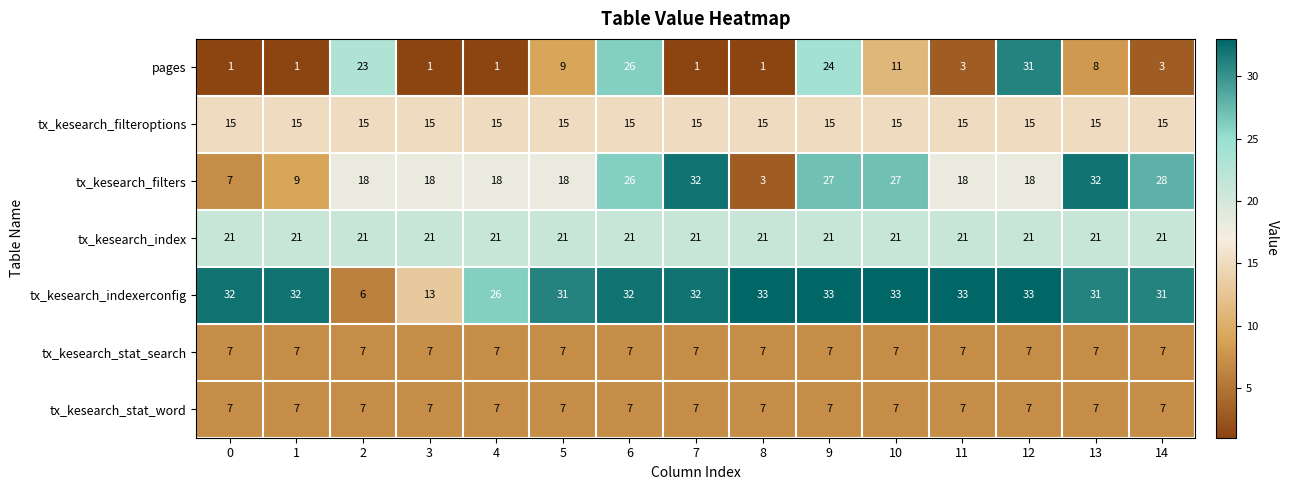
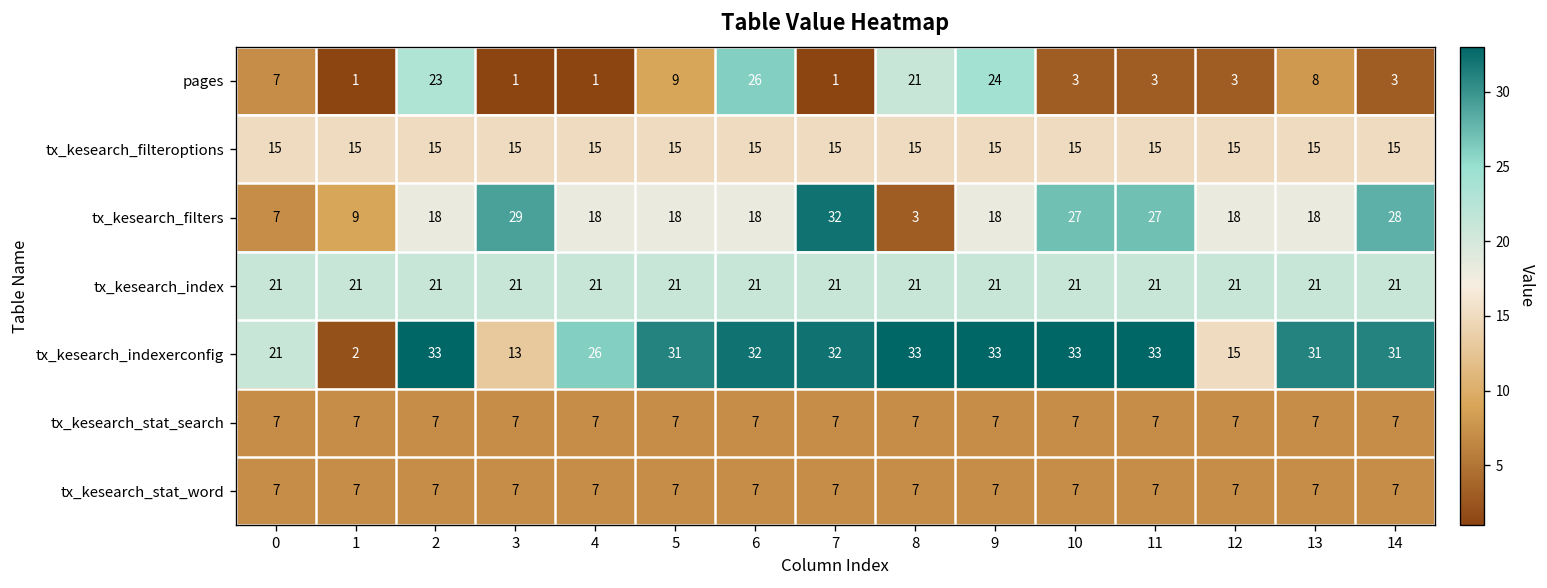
pages, 0: 1 -> 7
pages, 8: 1 -> 21
pages, 10: 11 -> 3
pages, 12: 31 -> 3
tx_kesearch_filters, 3: 18 -> 29
tx_kesearch_filters, 6: 26 -> 18
tx_kesearch_filters, 9: 27 -> 18
tx_kesearch_filters, 11: 18 -> 27
tx_kesearch_filters, 13: 32 -> 18
tx_kesearch_indexerconfig, 0: 32 -> 21
tx_kesearch_indexerconfig, 1: 32 -> 2
tx_kesearch_indexerconfig, 2: 6 -> 33
tx_kesearch_indexerconfig, 12: 33 -> 15
